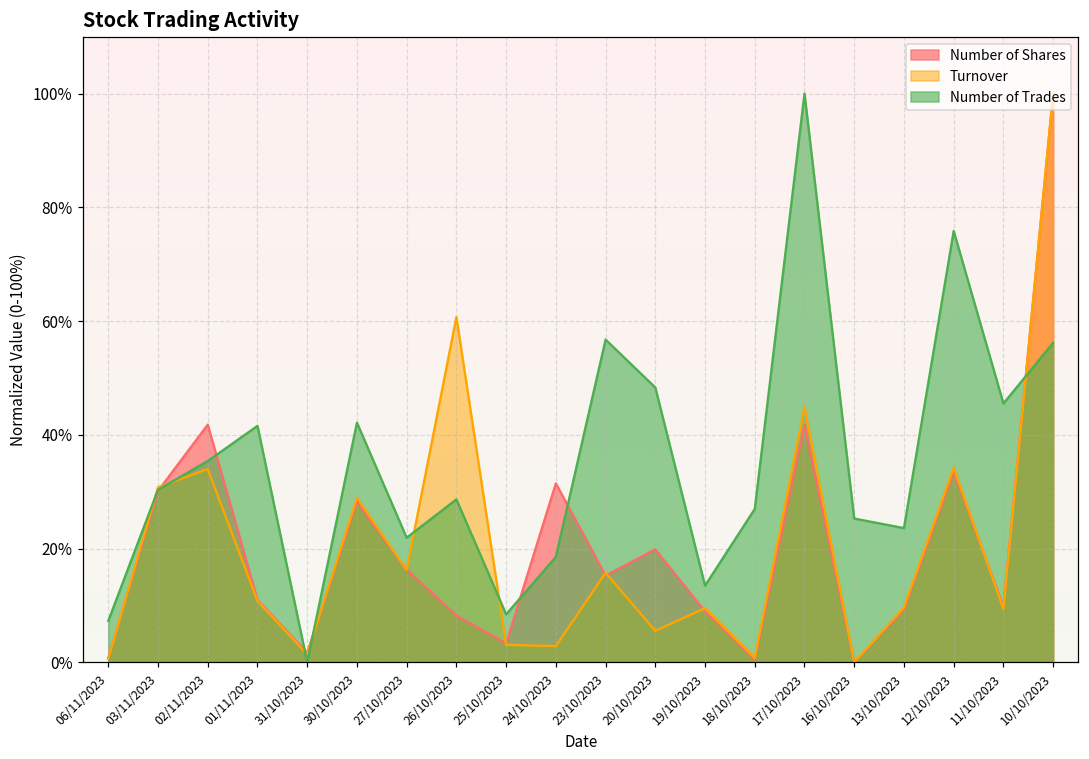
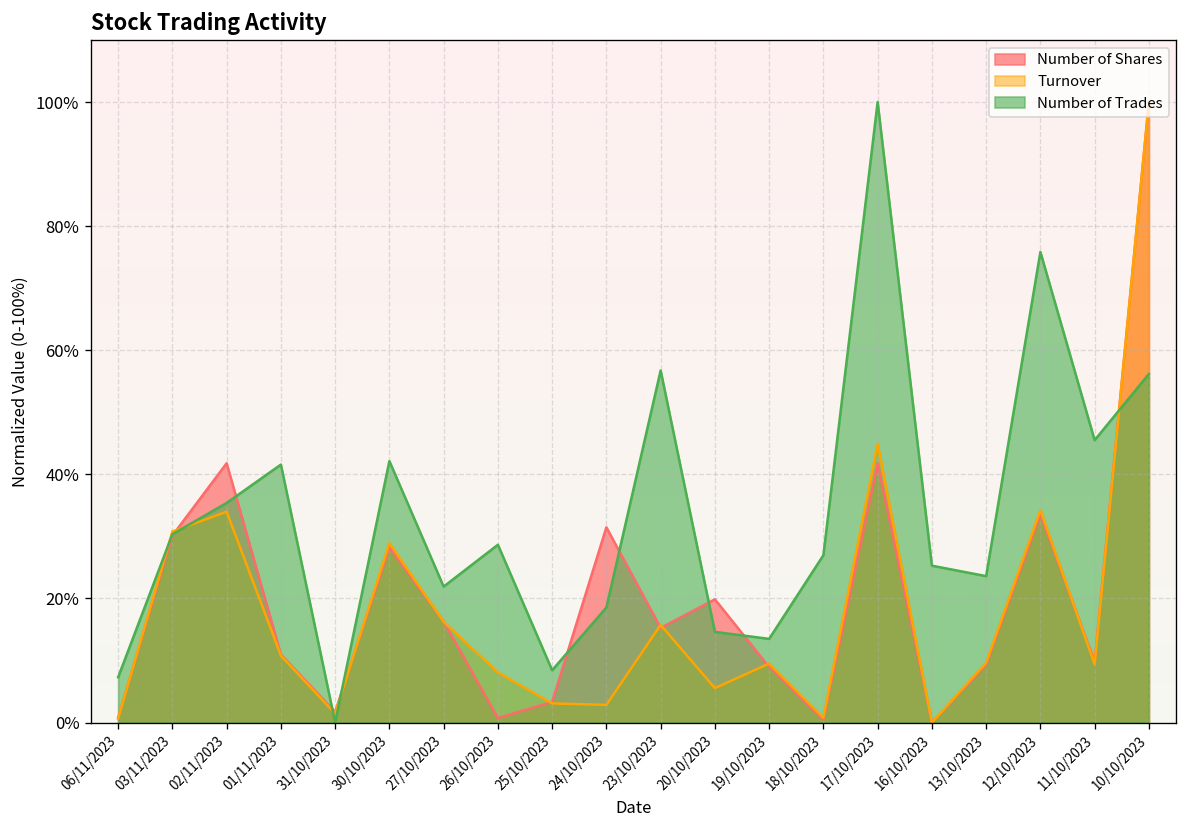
Number of Shares, 26/10/2023: 8% -> 1%
Turnover, 26/10/2023: 61% -> 8%
Number of Trades, 20/10/2023: 48% -> 15%
